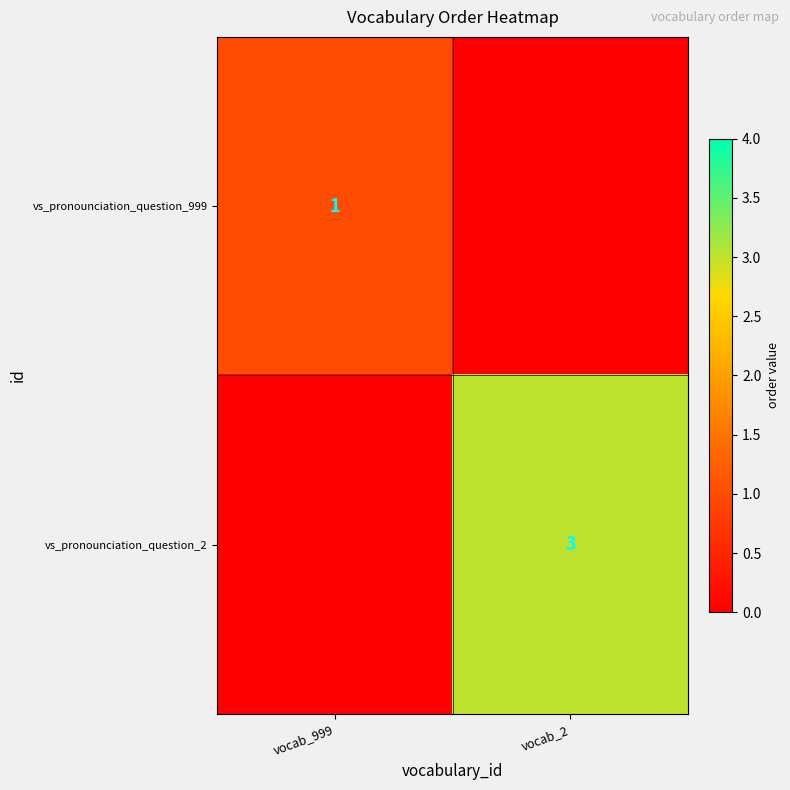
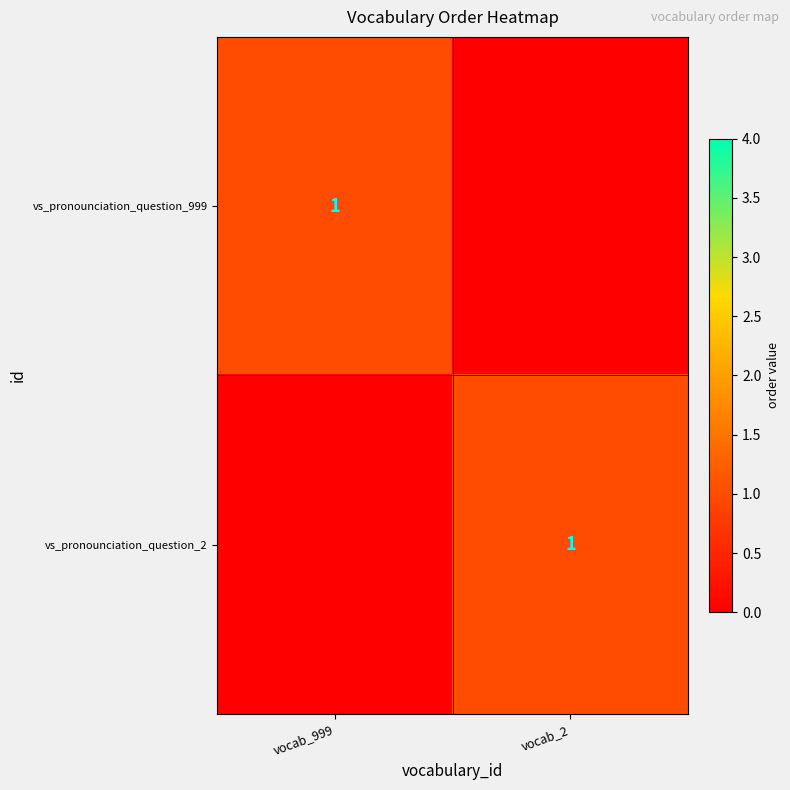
vs_pronounciation_question_2, vocab_2: 3 -> 1
